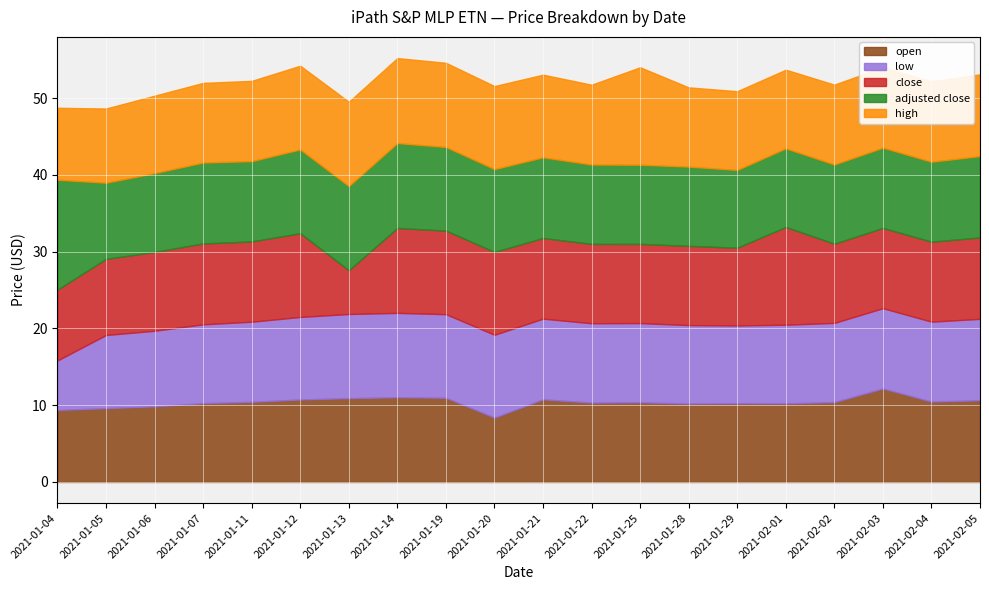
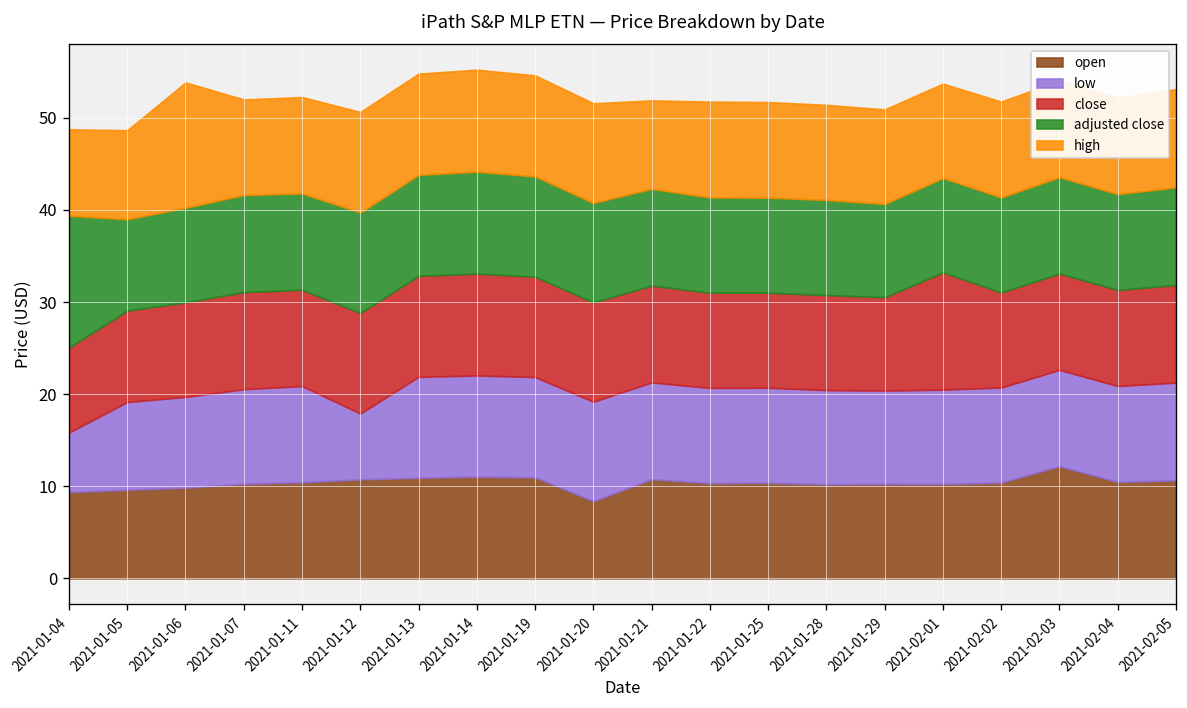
high, 2021-01-06: 10 -> 14
low, 2021-01-12: 11 -> 7
close, 2021-01-13: 6 -> 11
high, 2021-01-21: 11 -> 10
high, 2021-01-25: 13 -> 10
